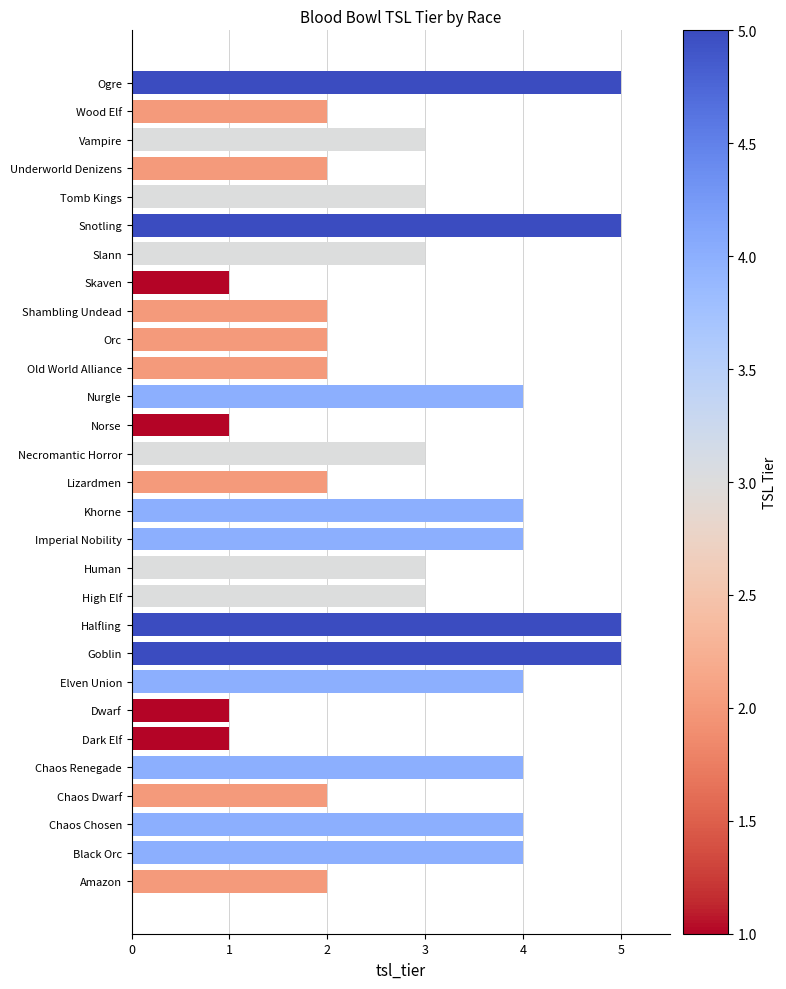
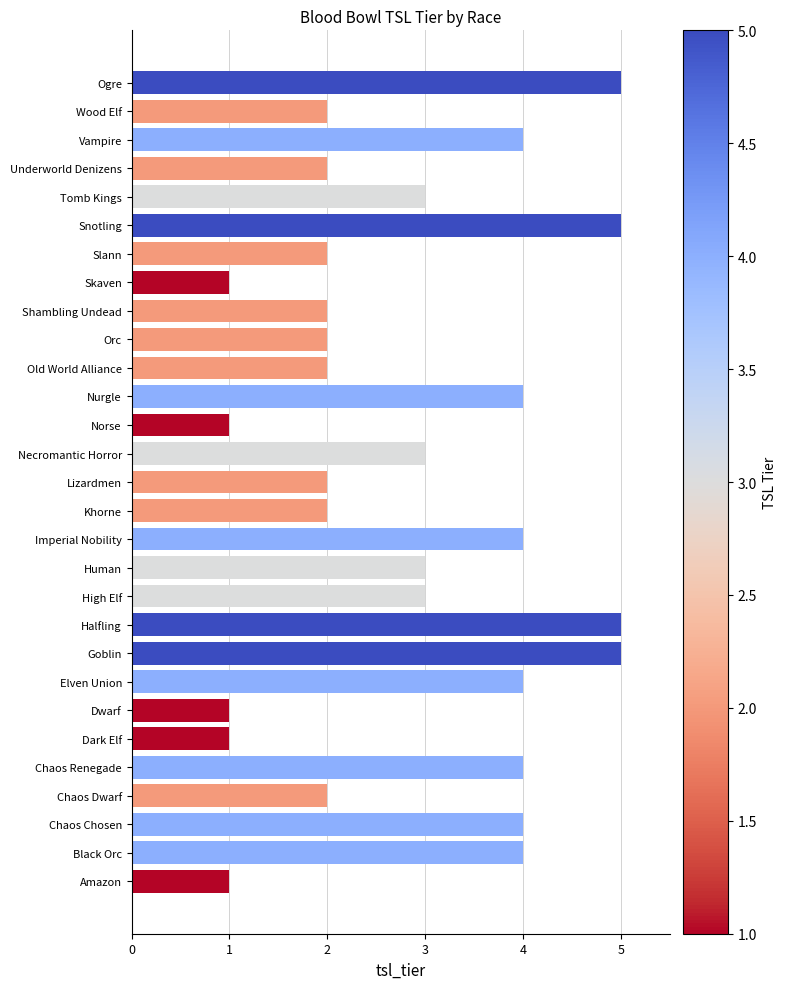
Vampire: 3 -> 4
Slann: 3 -> 2
Khorne: 4 -> 2
Amazon: 2 -> 1
